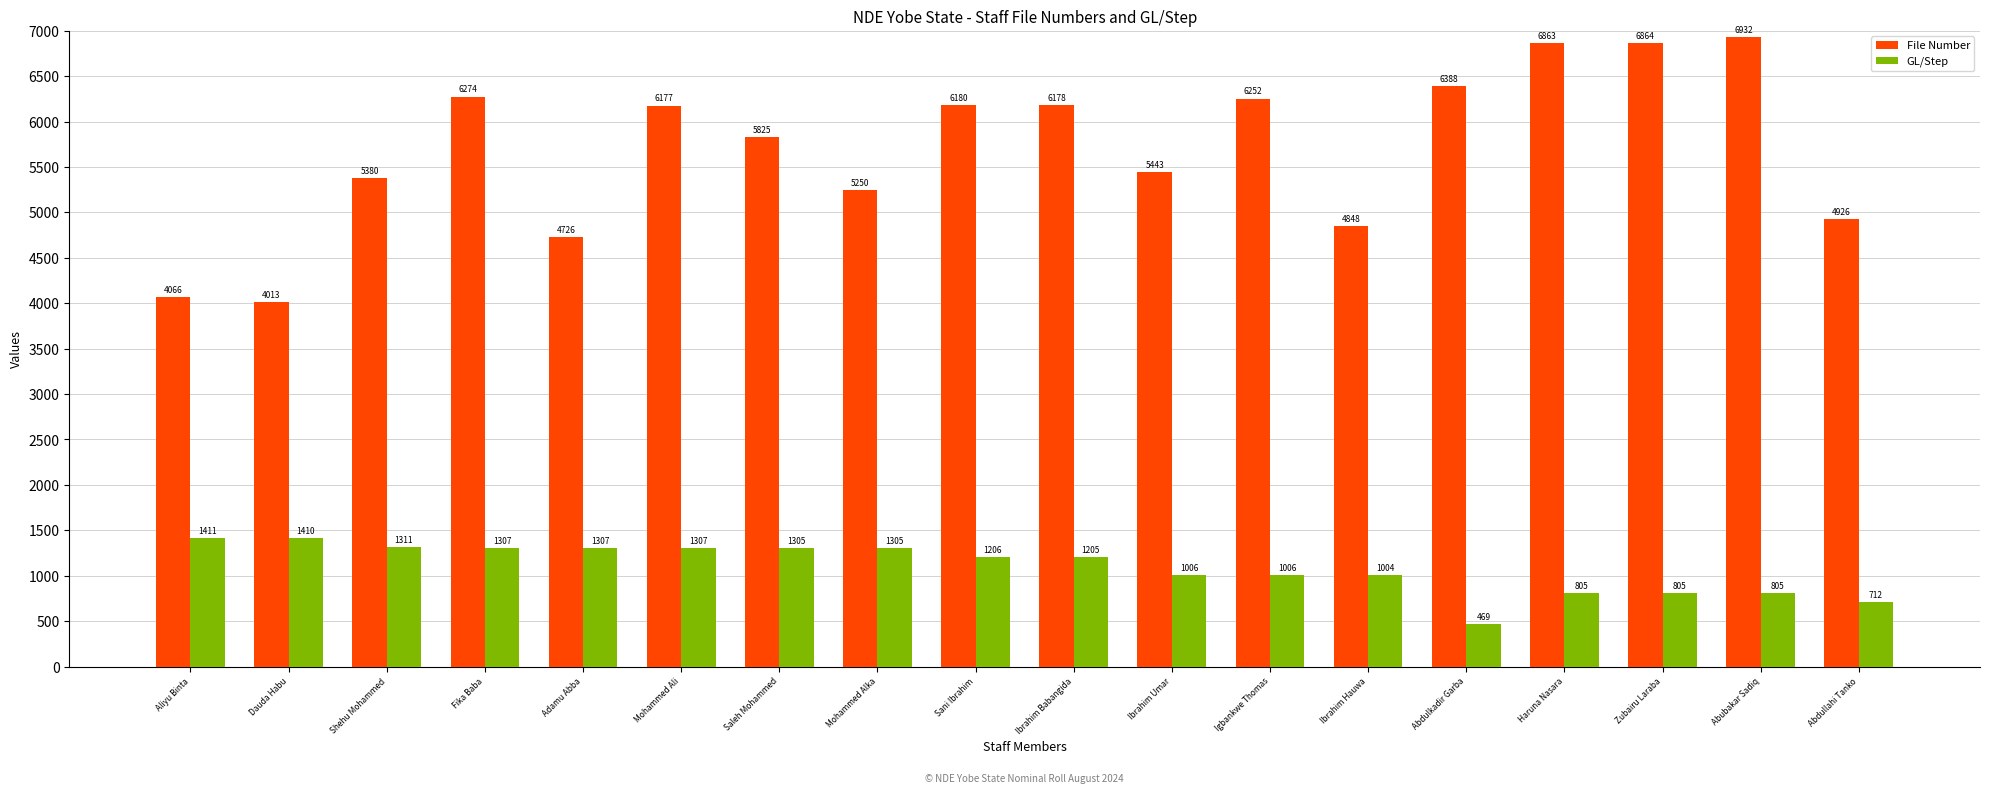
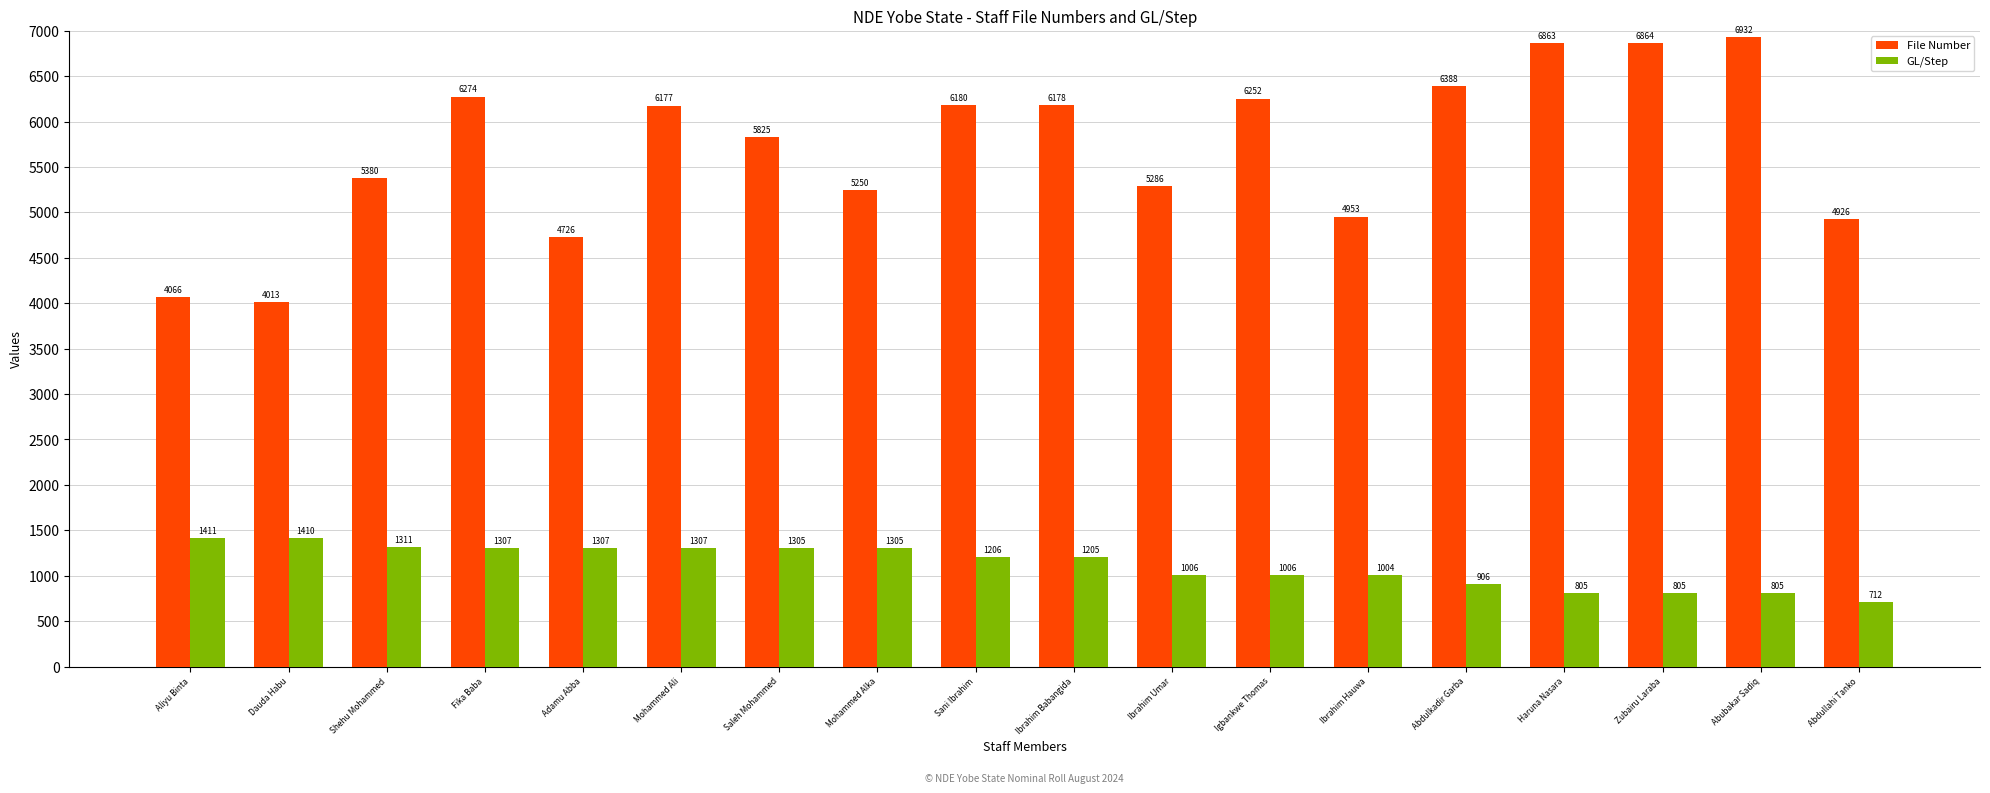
File Number, Ibrahim Umar: 5443 -> 5286
File Number, Ibrahim Hauwa: 4848 -> 4953
GL/Step, Abdulkadir Garba: 469 -> 906
